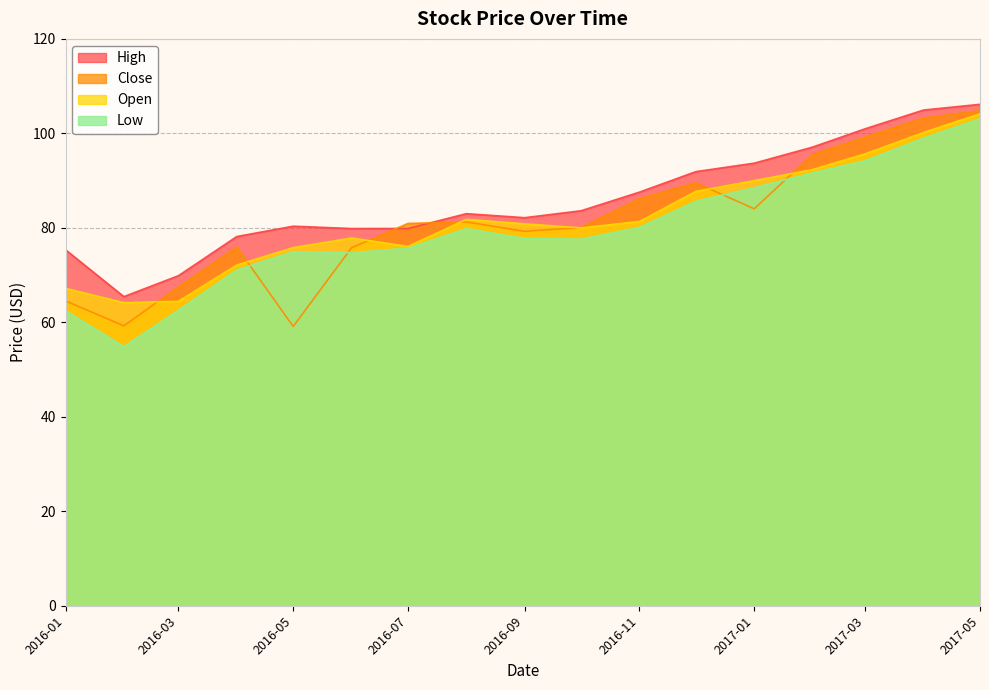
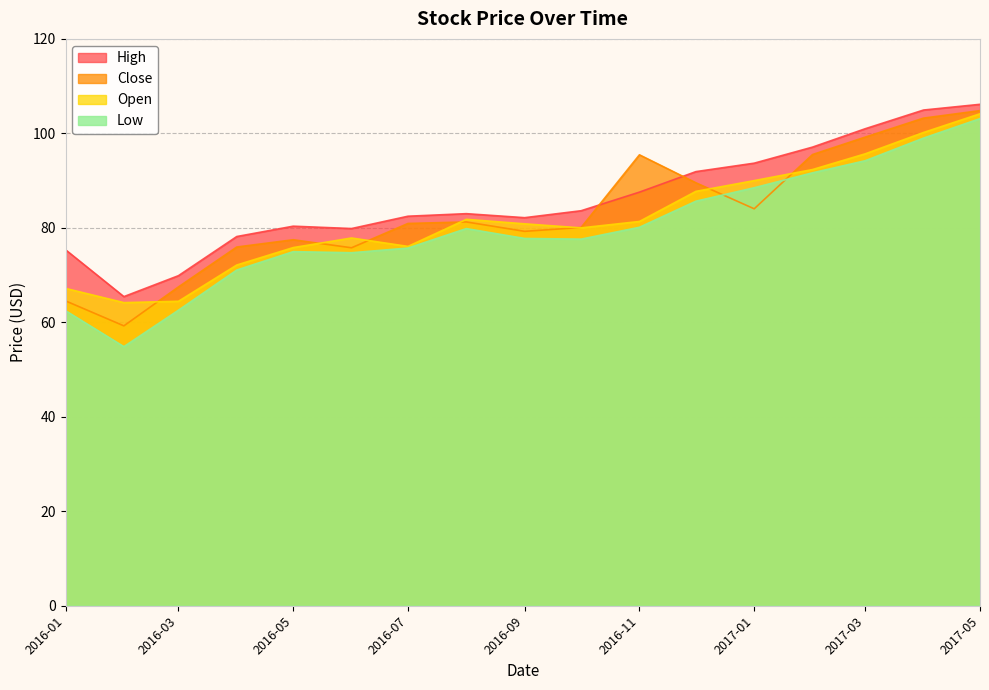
Close, 2016-05: 59 -> 77
High, 2016-07: 80 -> 82
Close, 2016-11: 86 -> 95
